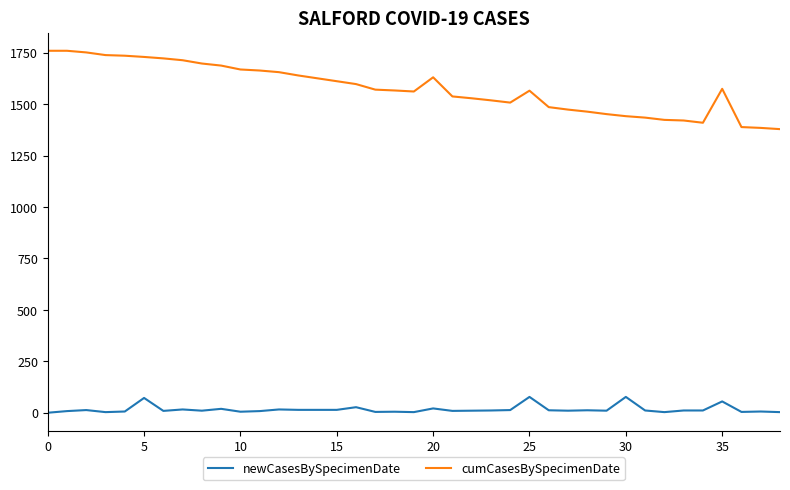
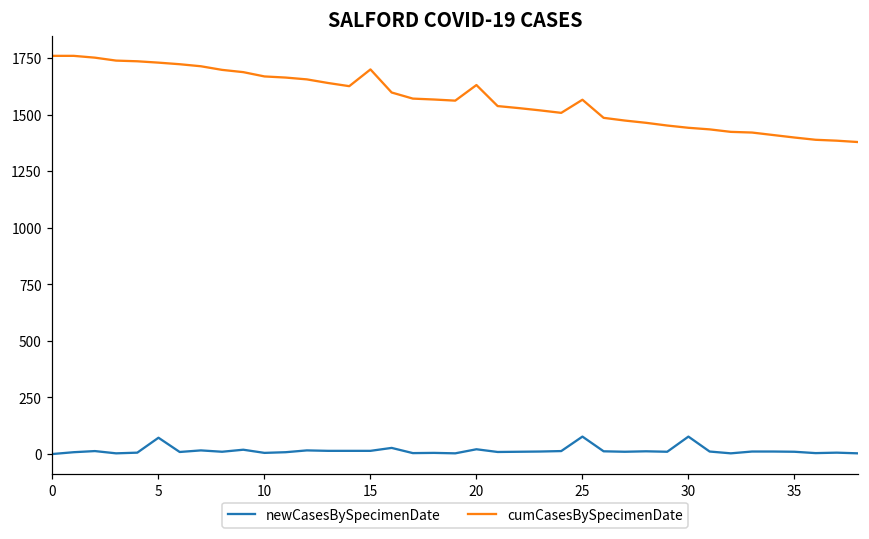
cumCasesBySpecimenDate, 15: 1610 -> 1700
newCasesBySpecimenDate, 35: 60 -> 10
cumCasesBySpecimenDate, 35: 1580 -> 1400
